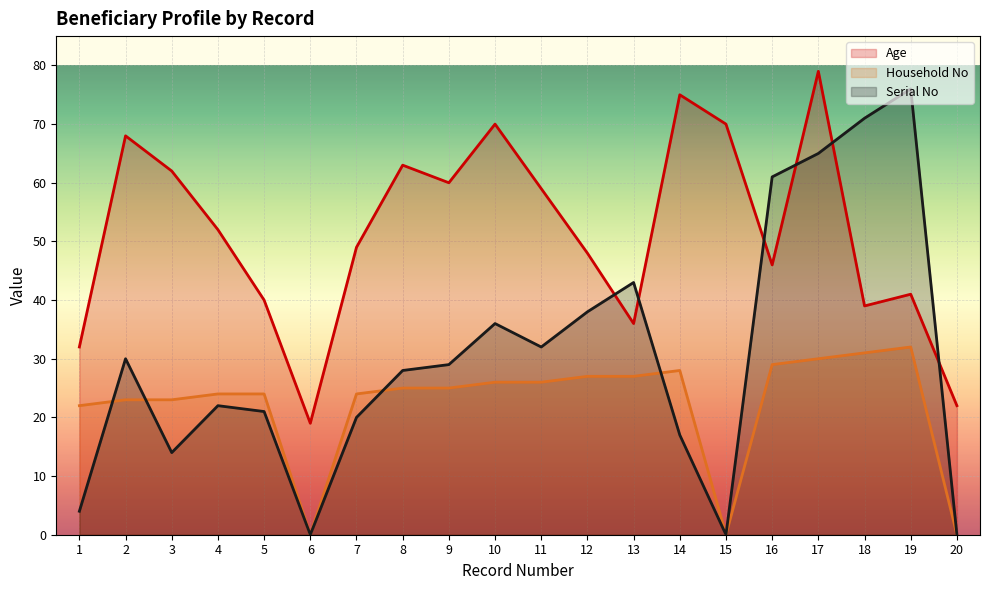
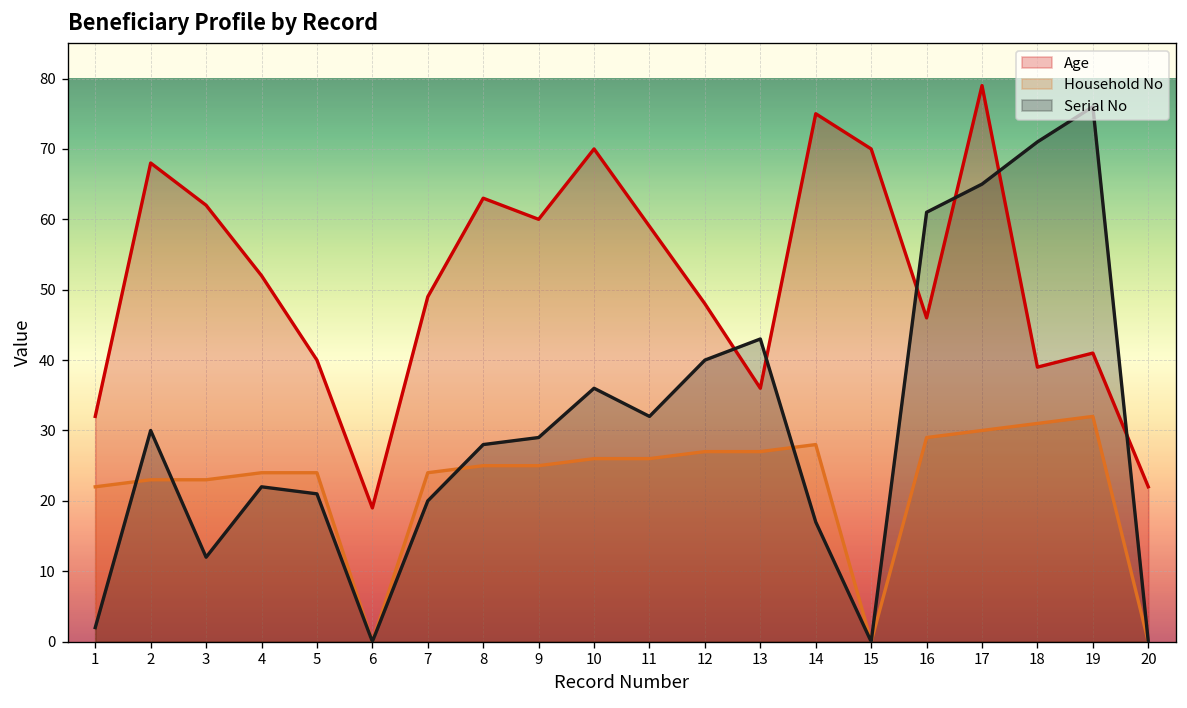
Serial No, 1: 4 -> 2
Serial No, 3: 14 -> 12
Serial No, 12: 38 -> 40
